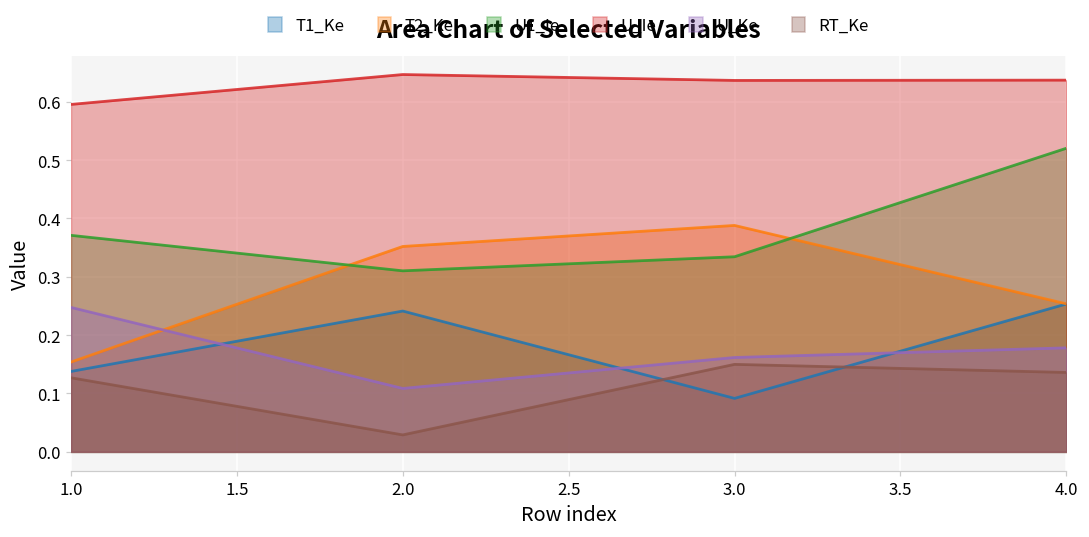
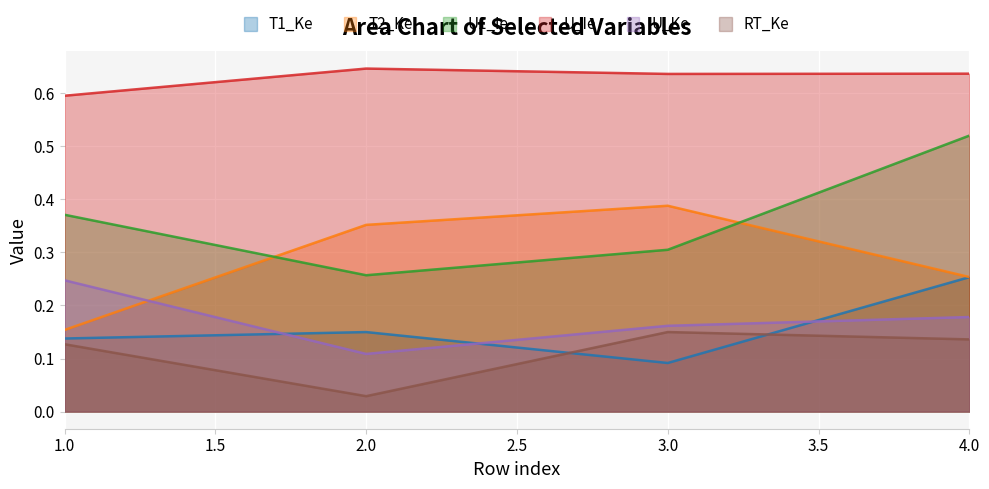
T1_Ke, 2.0: 0.24 -> 0.15
U1_Ie, 2.0: 0.31 -> 0.26
U1_Ie, 3.0: 0.33 -> 0.31
